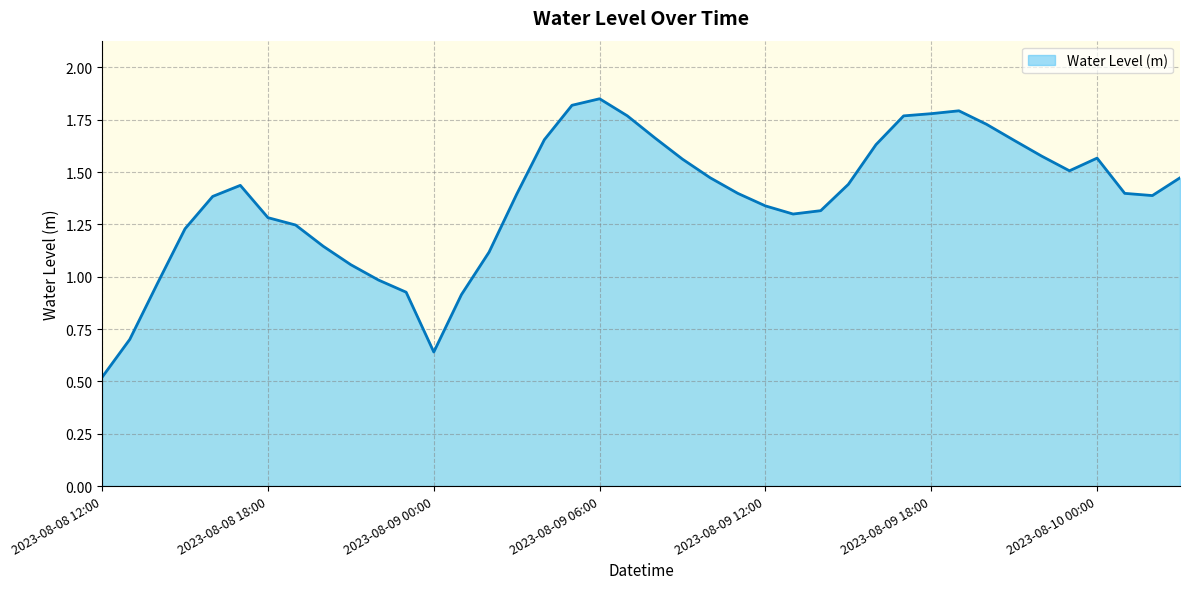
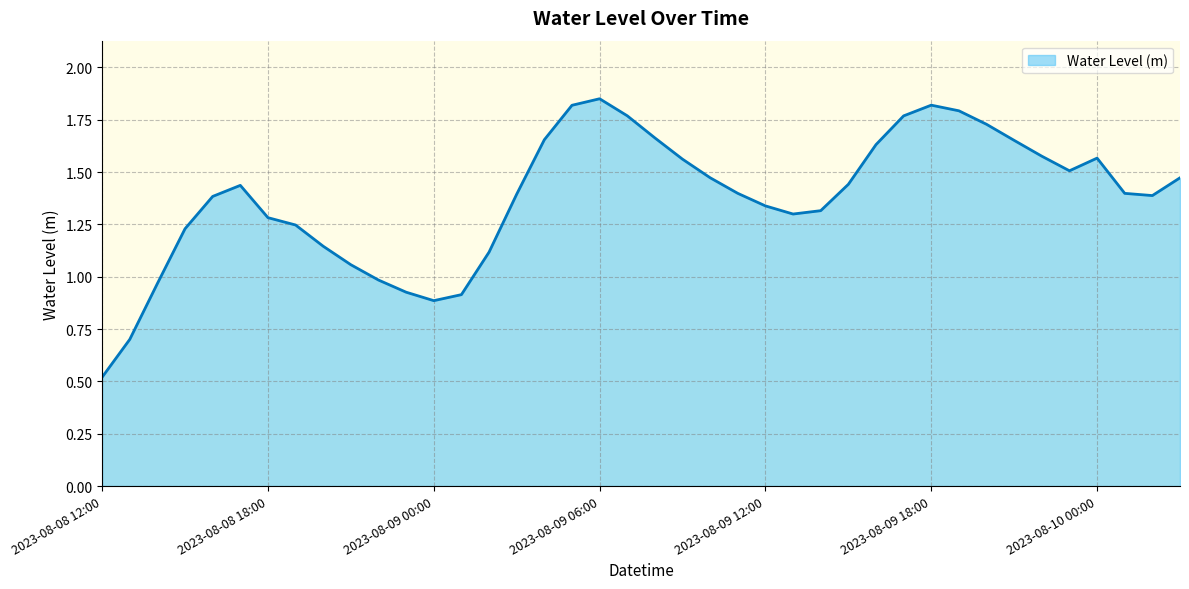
2023-08-09 00:00: 0.64 -> 0.89
2023-08-09 18:00: 1.78 -> 1.82
